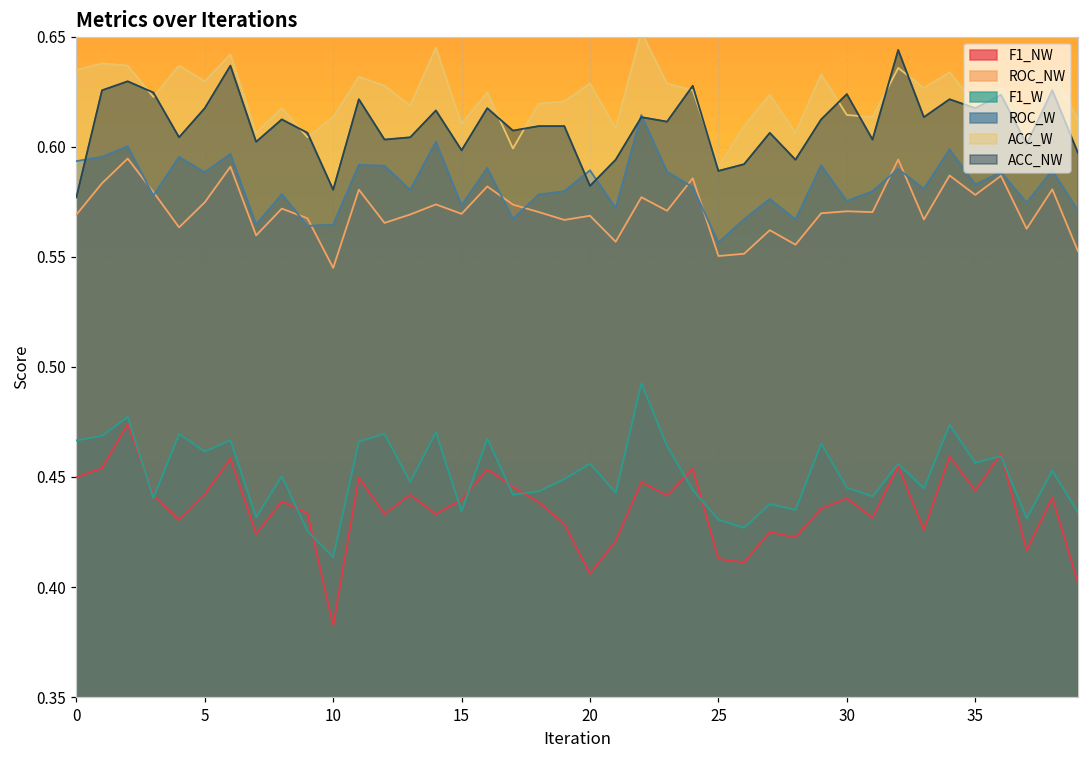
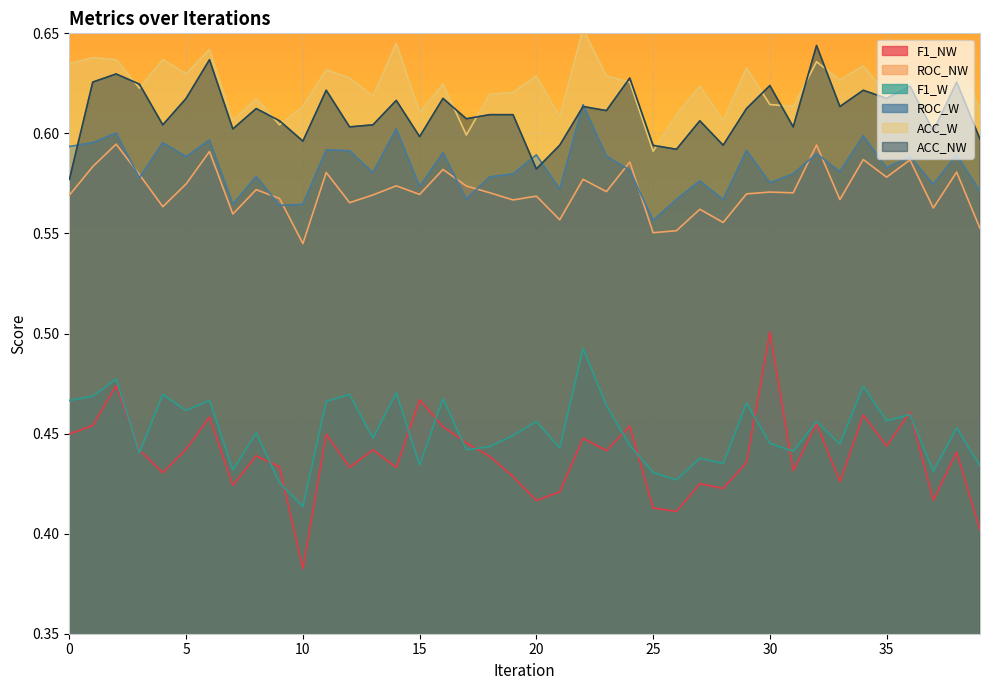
ACC_NW, 10: 0.580 -> 0.596
F1_NW, 15: 0.440 -> 0.467
F1_NW, 20: 0.406 -> 0.417
ACC_NW, 25: 0.589 -> 0.594
F1_NW, 30: 0.440 -> 0.501
